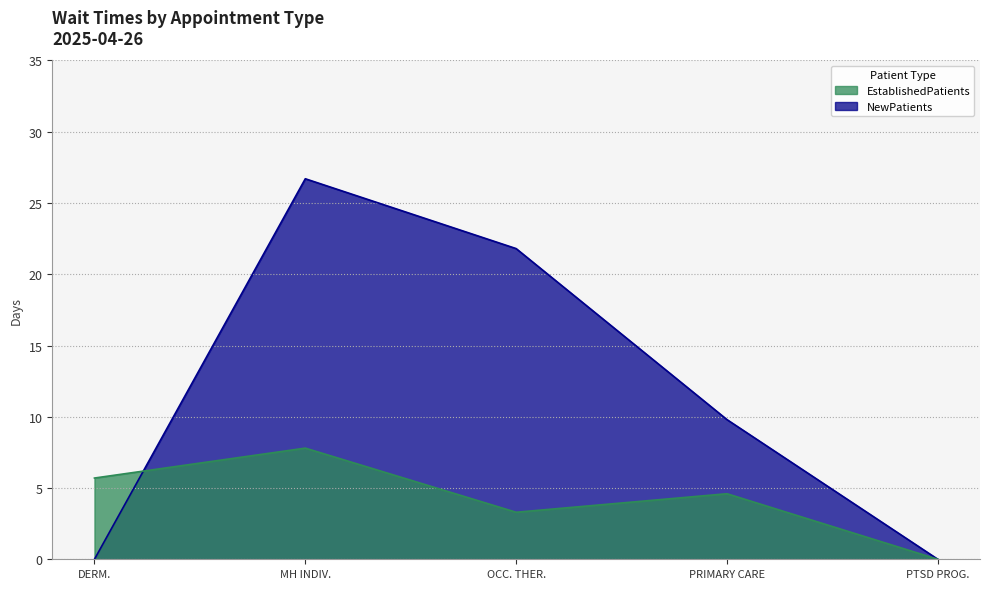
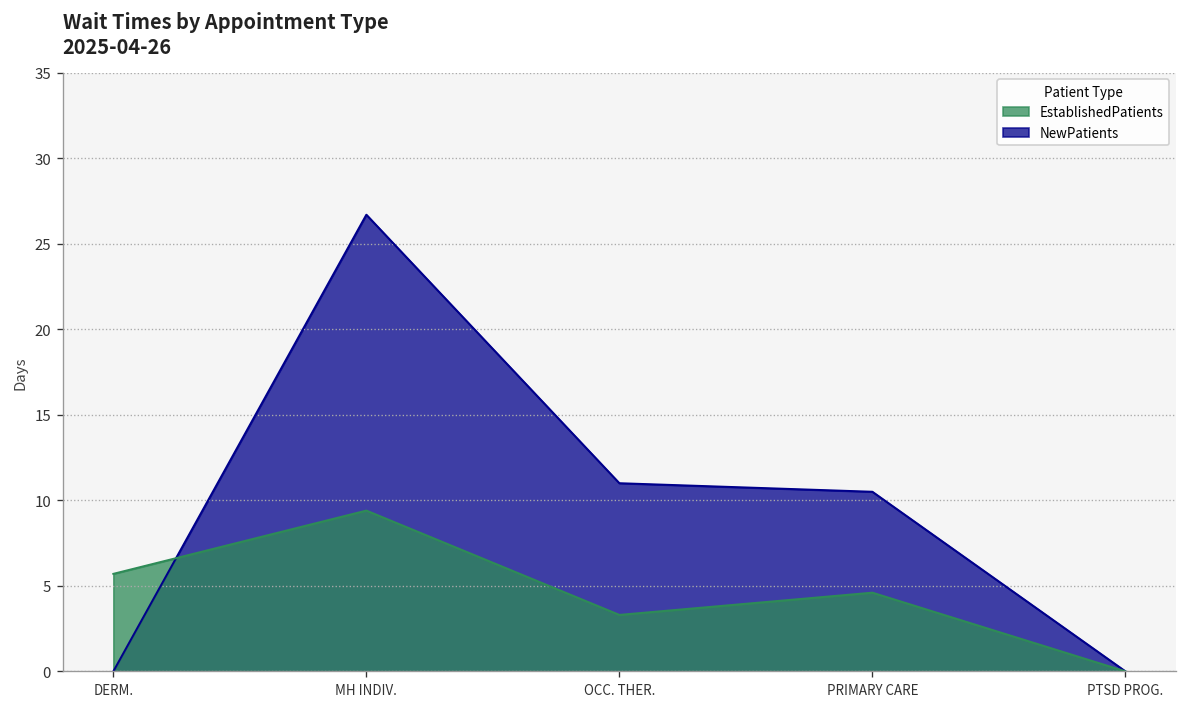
EstablishedPatients, MH INDIV.: 7.8 -> 9.4
NewPatients, OCC. THER.: 21.8 -> 11.0
NewPatients, PRIMARY CARE: 9.8 -> 10.5
